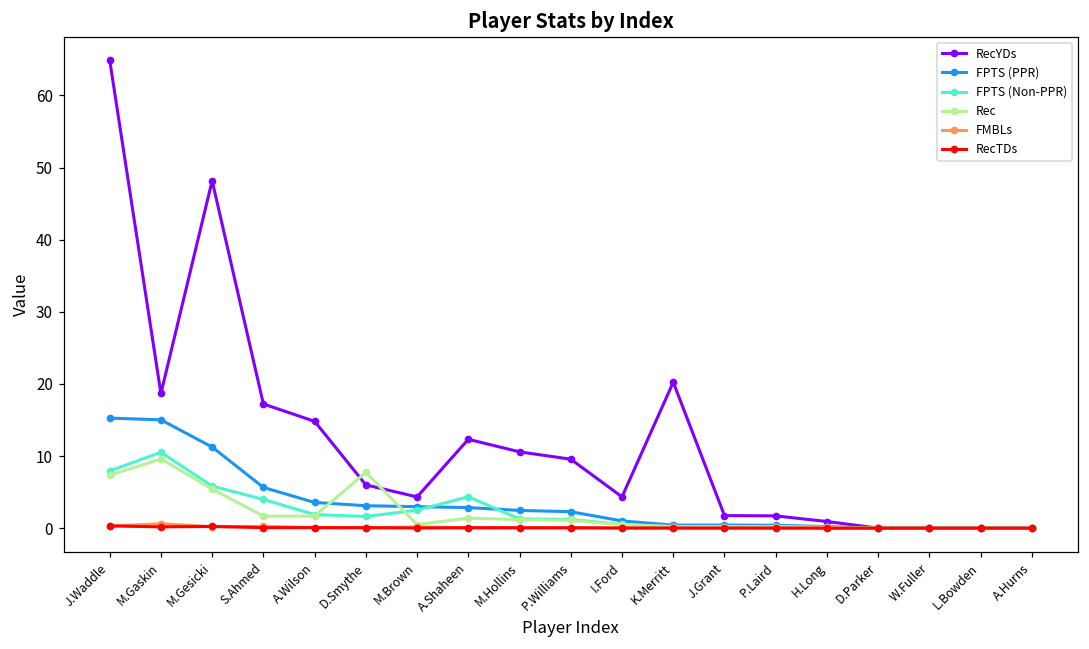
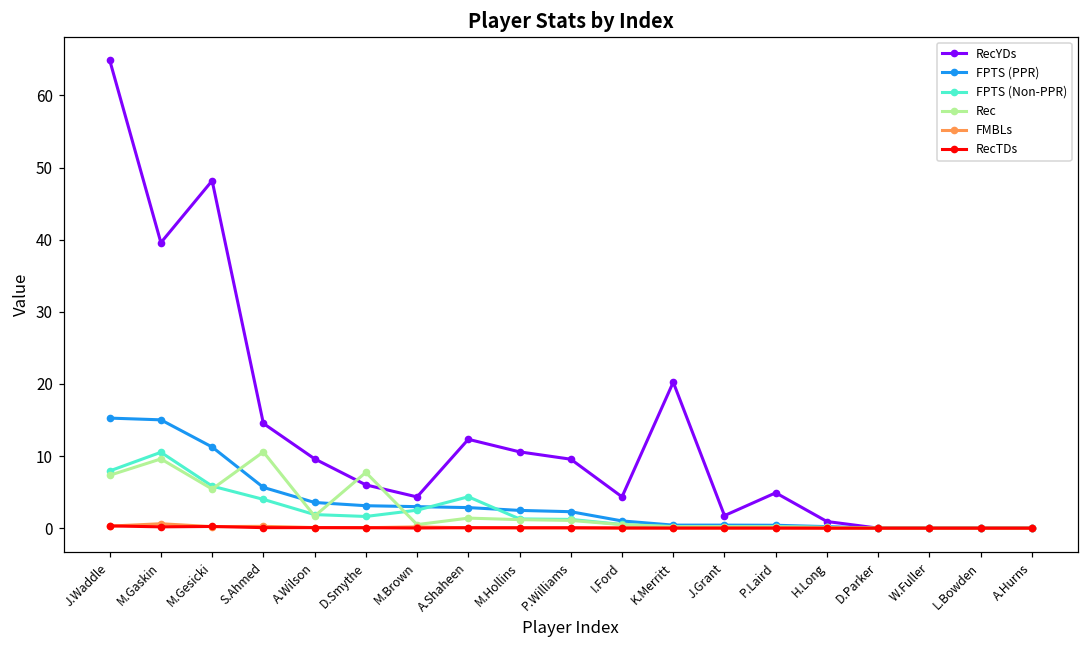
RecYDs, M.Gaskin: 19 -> 40
RecYDs, S.Ahmed: 17 -> 15
Rec, S.Ahmed: 2 -> 11
RecYDs, A.Wilson: 15 -> 10
RecYDs, P.Laird: 2 -> 5
